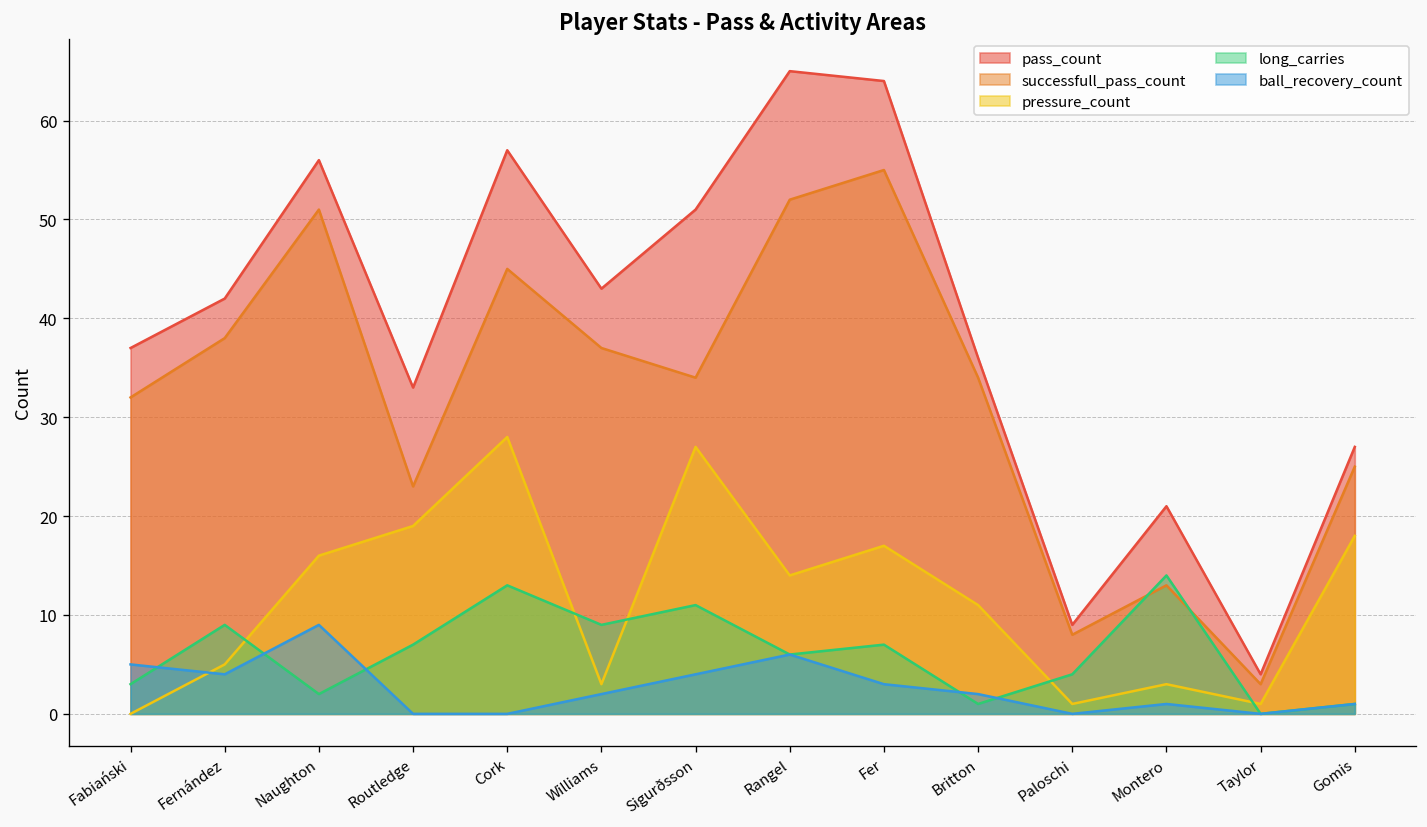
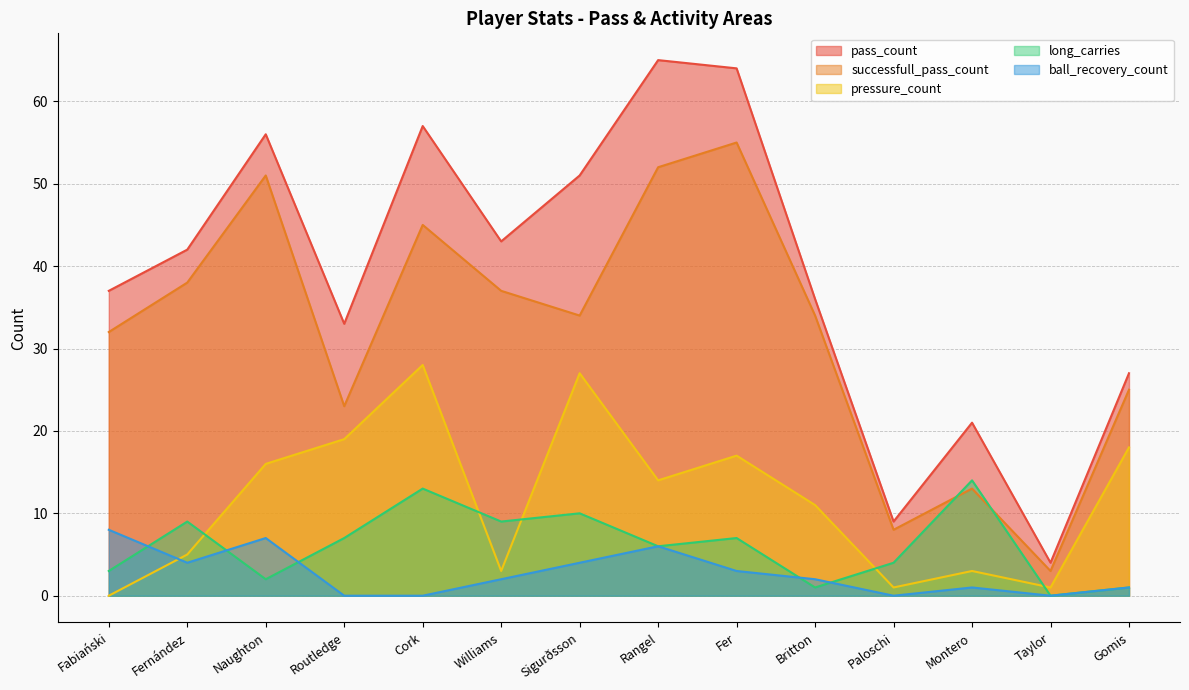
ball_recovery_count, Fabiański: 5 -> 8
ball_recovery_count, Naughton: 9 -> 7
long_carries, Sigurðsson: 11 -> 10
